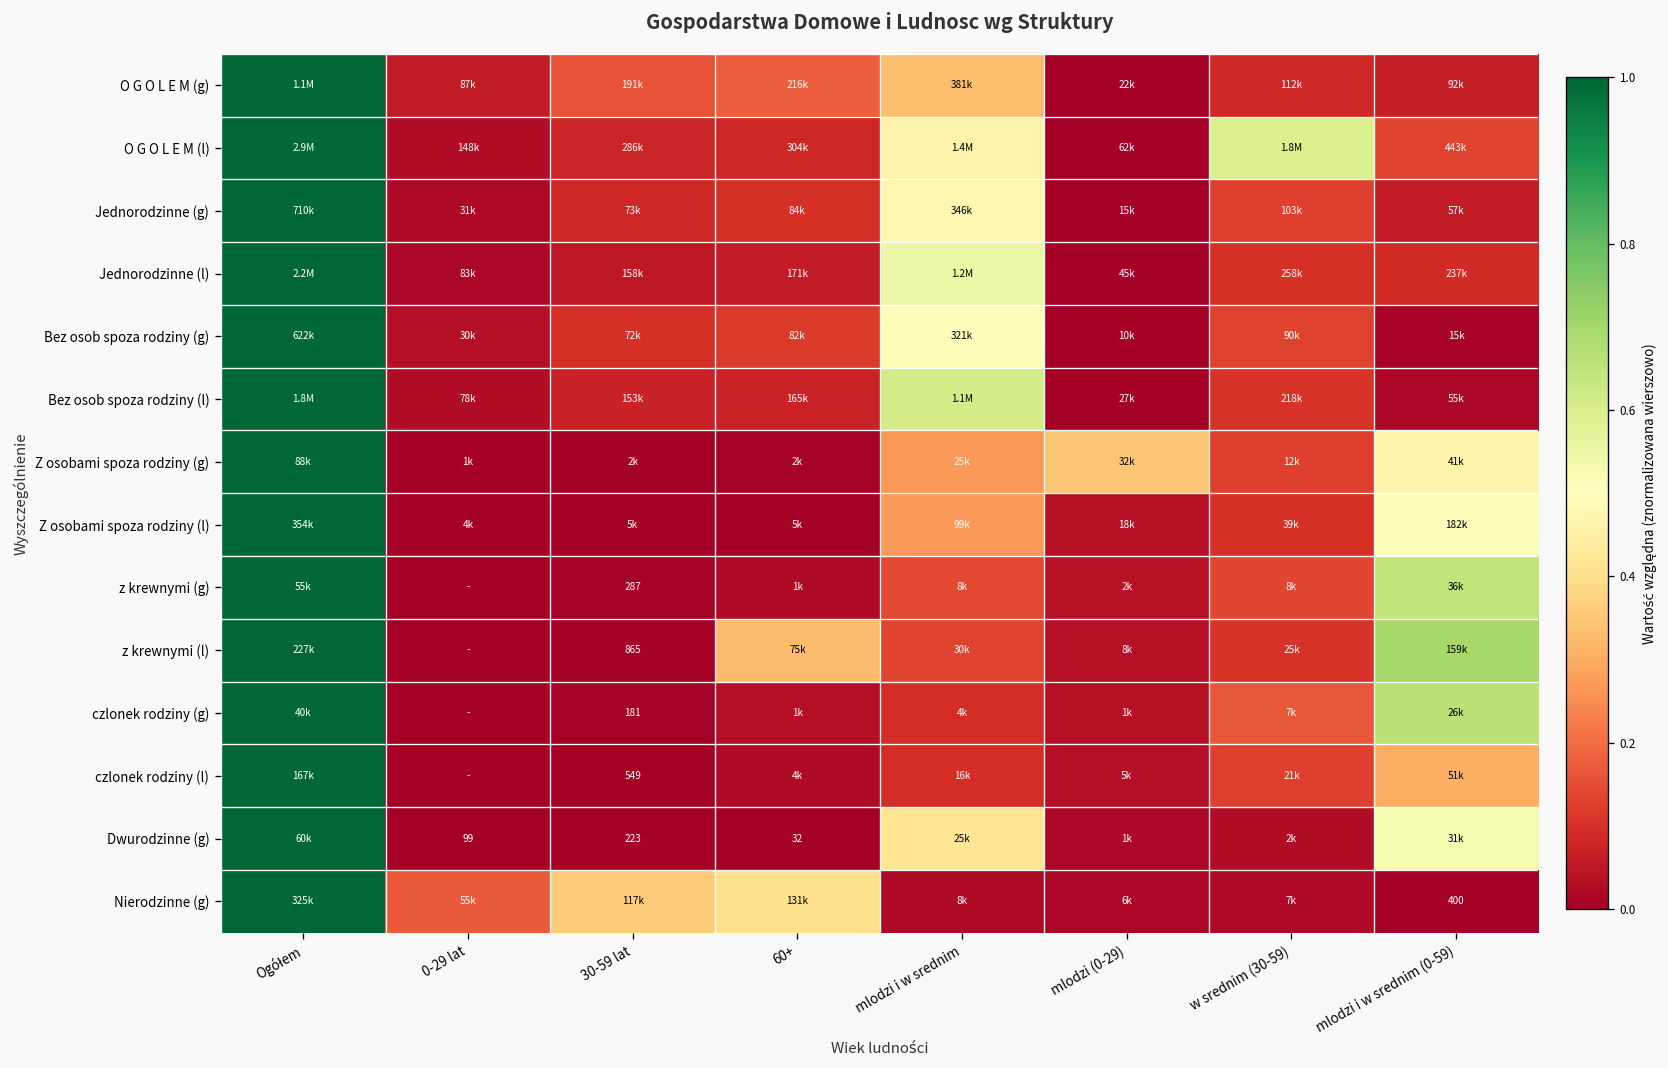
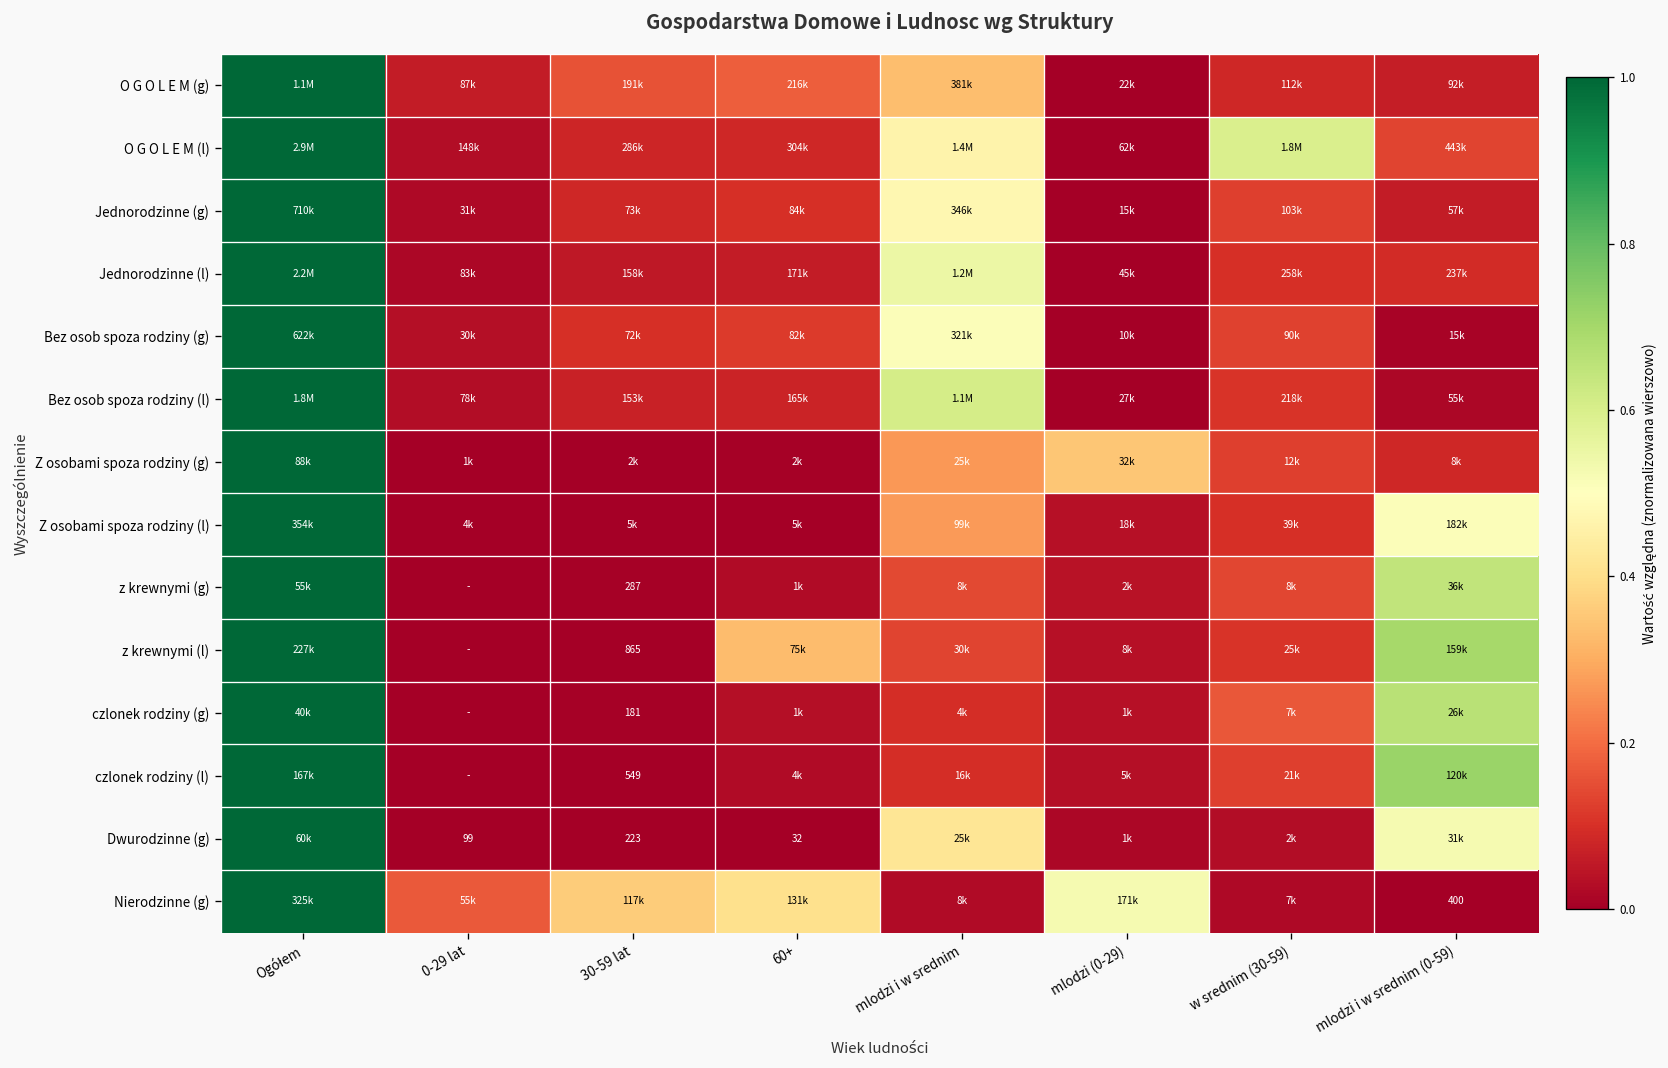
Z osobami spoza rodziny (g), mlodzi i w srednim (0-59): 41k -> 8k
czlonek rodziny (l), mlodzi i w srednim (0-59): 51k -> 120k
Nierodzinne (g), mlodzi (0-29): 6k -> 171k
